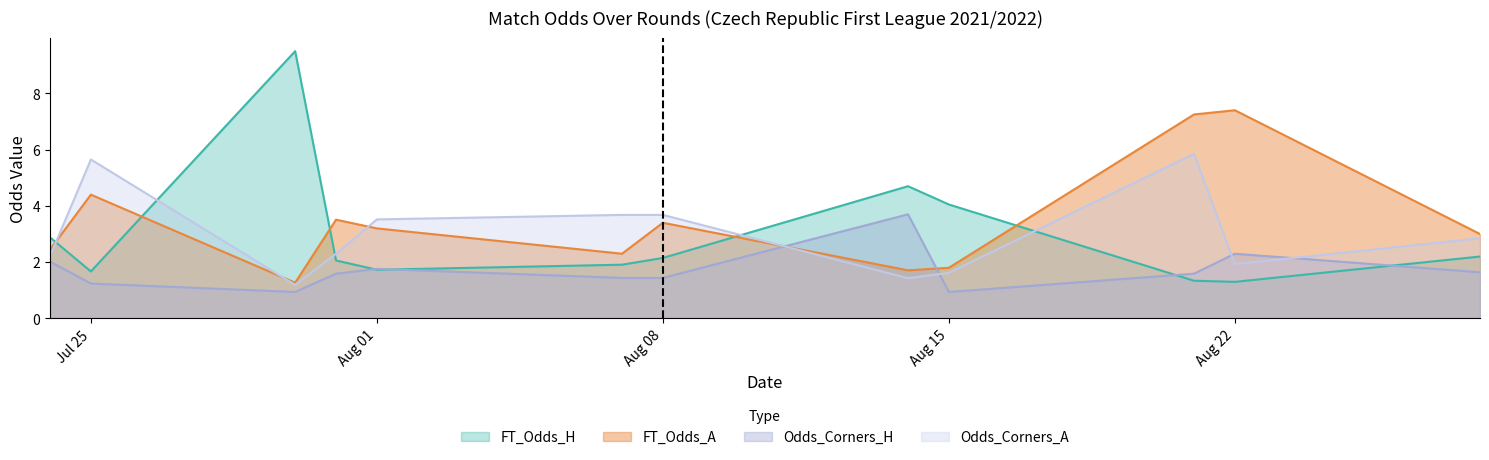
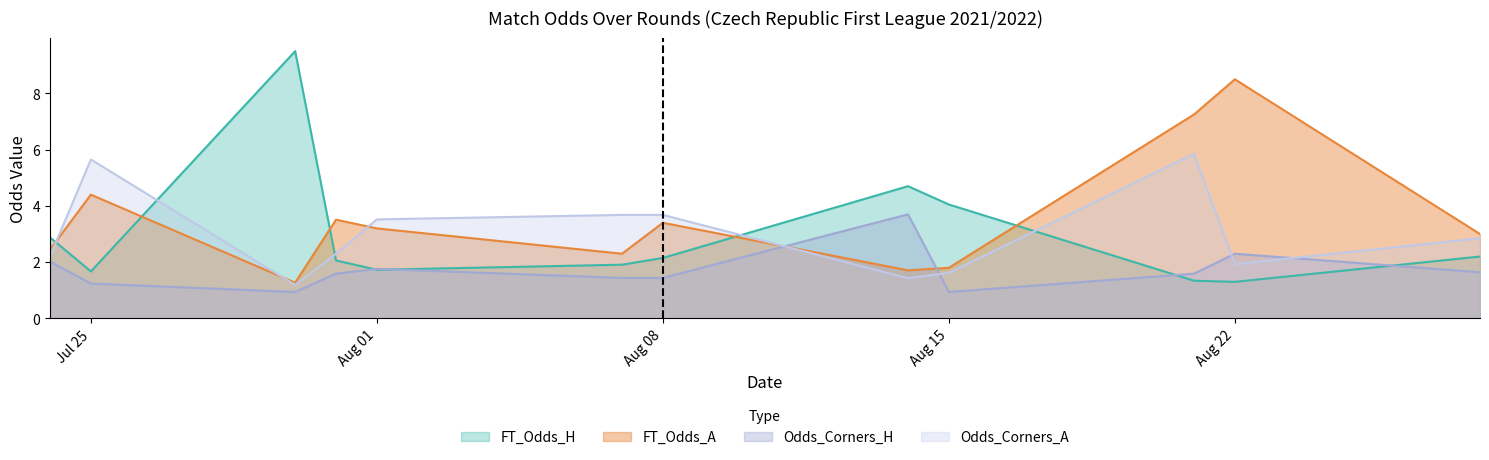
FT_Odds_A, Aug 22: 7.4 -> 8.5
